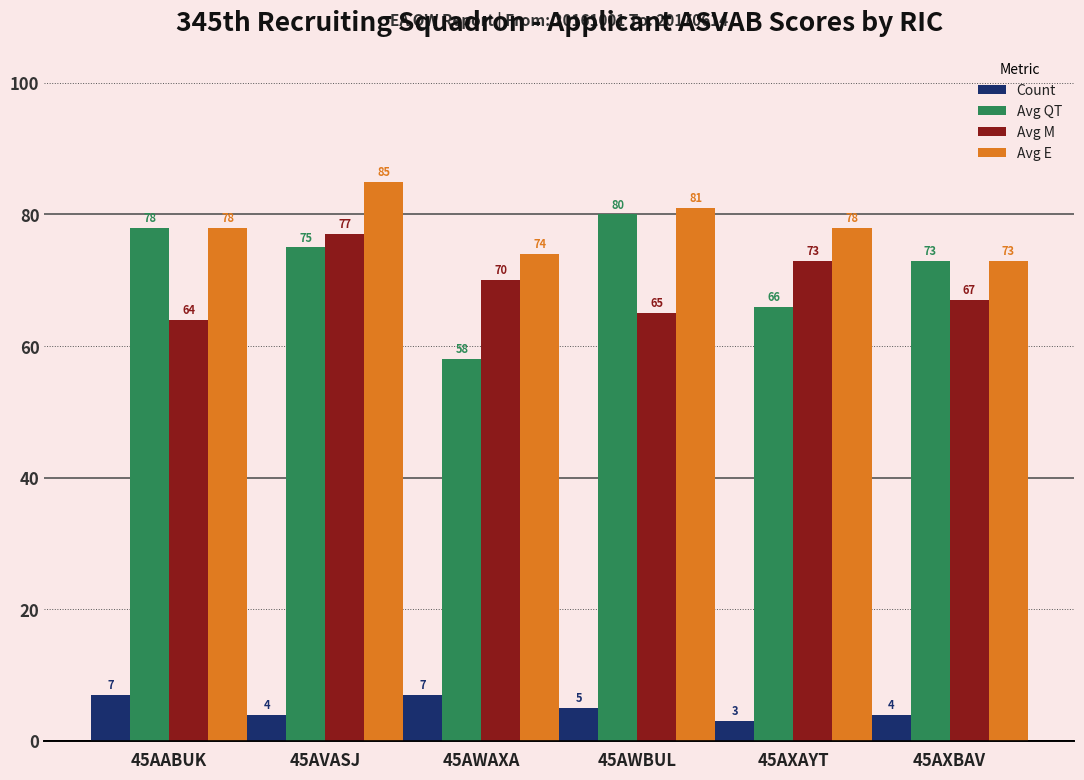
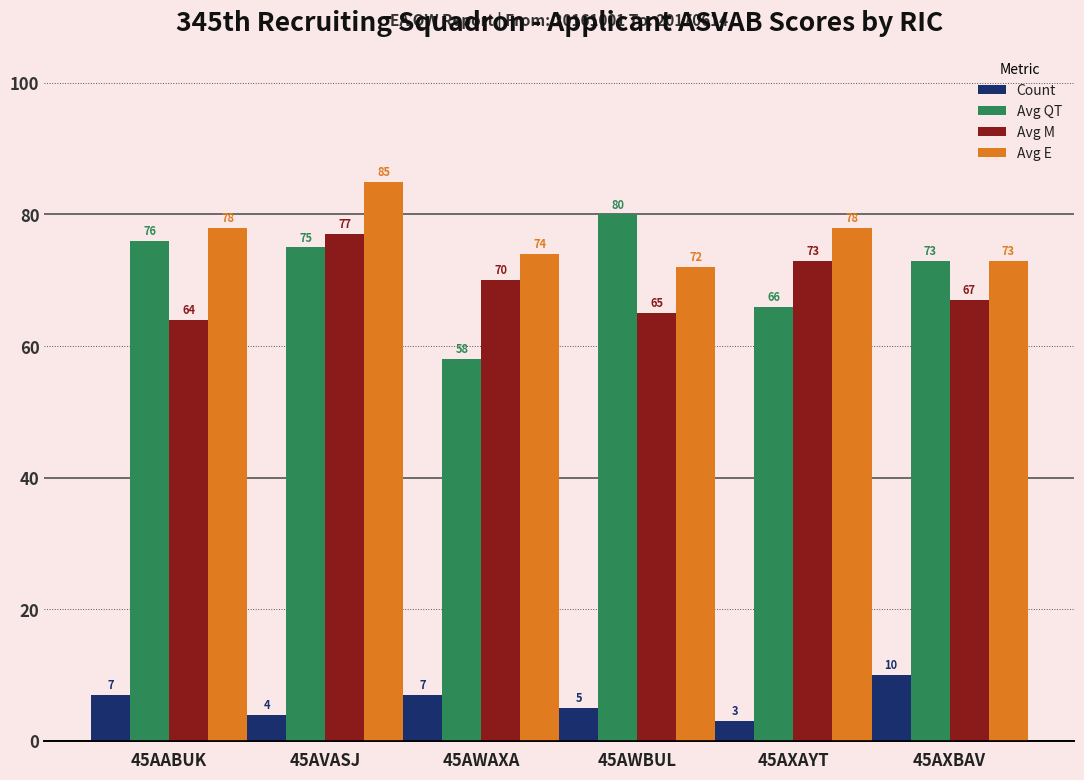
Avg QT, 45AABUK: 78 -> 76
Avg E, 45AWBUL: 81 -> 72
Count, 45AXBAV: 4 -> 10
